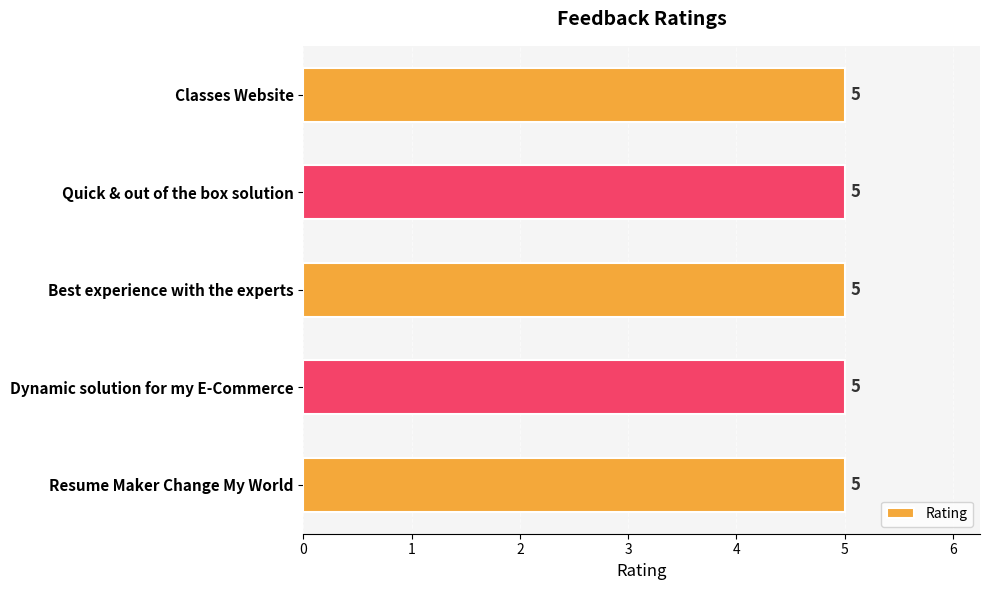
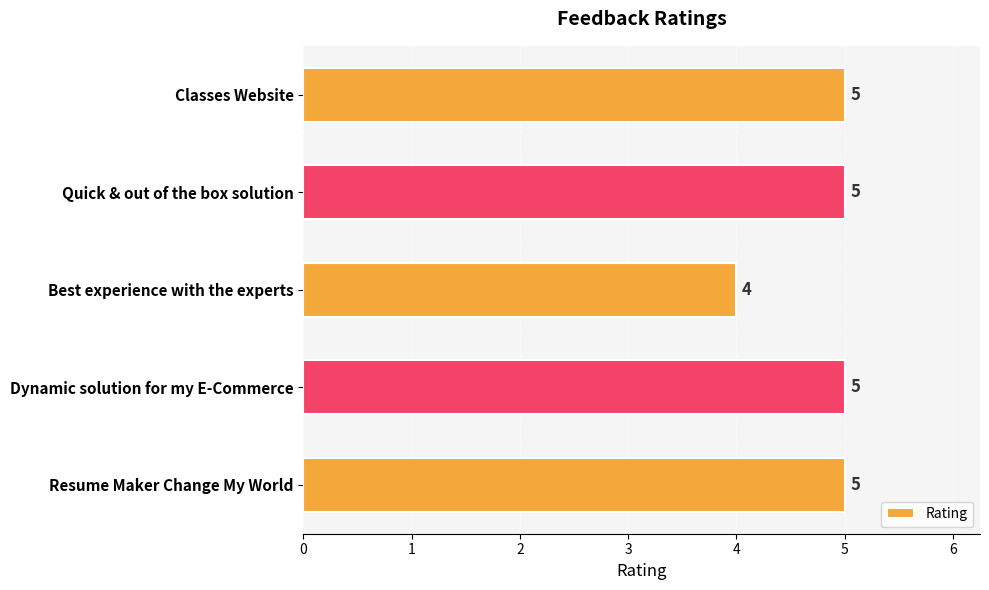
Best experience with the experts: 5 -> 4
